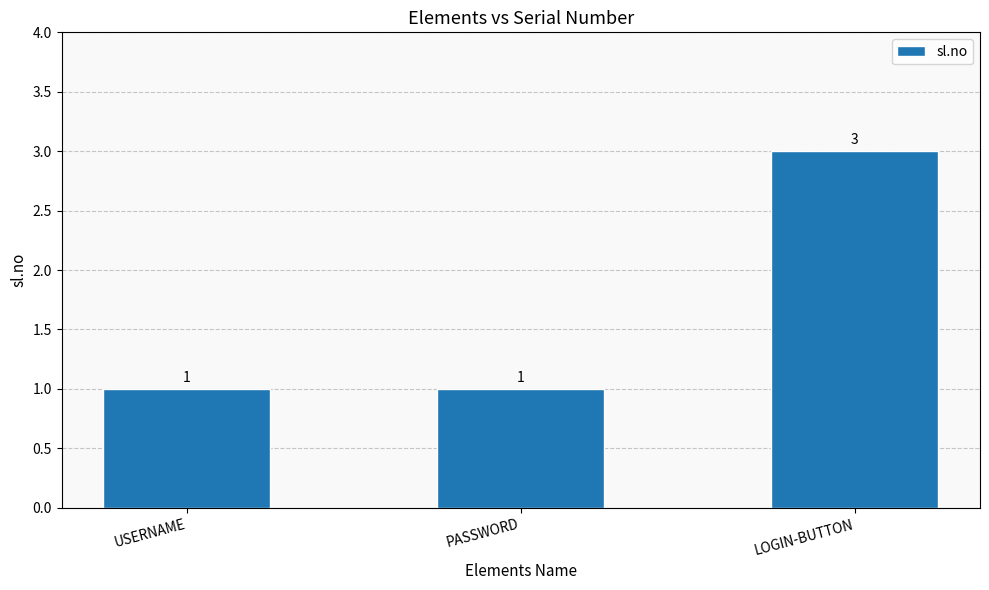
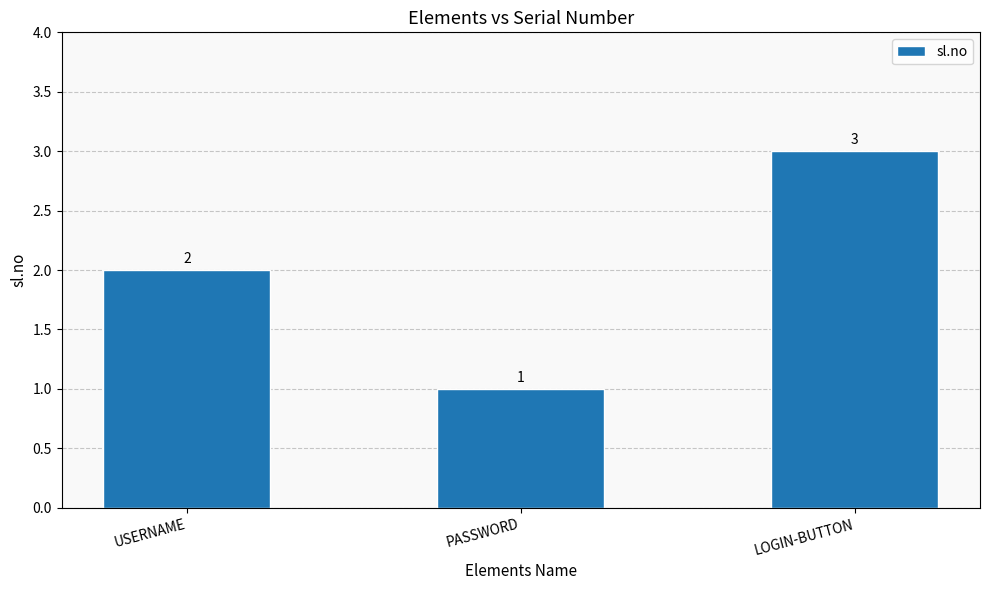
USERNAME: 1 -> 2
